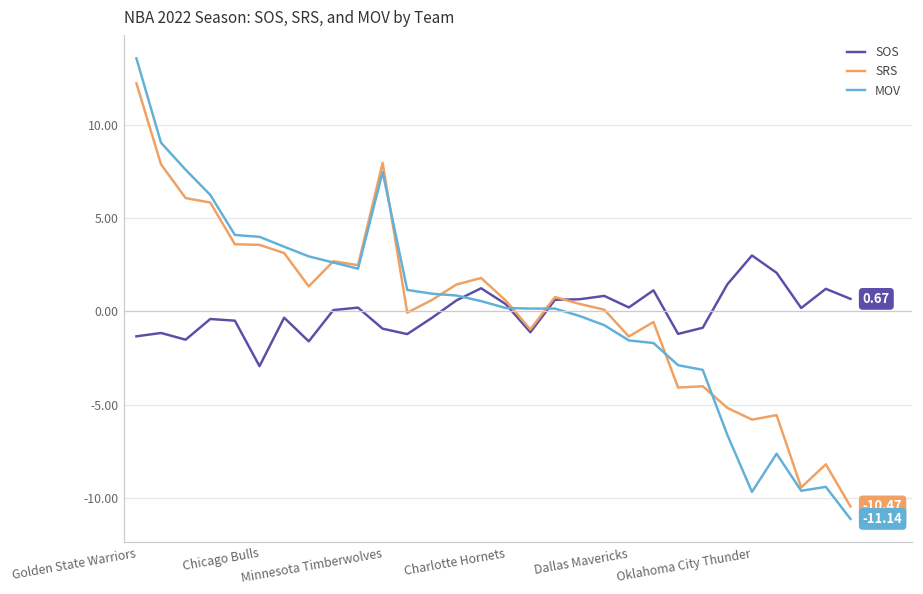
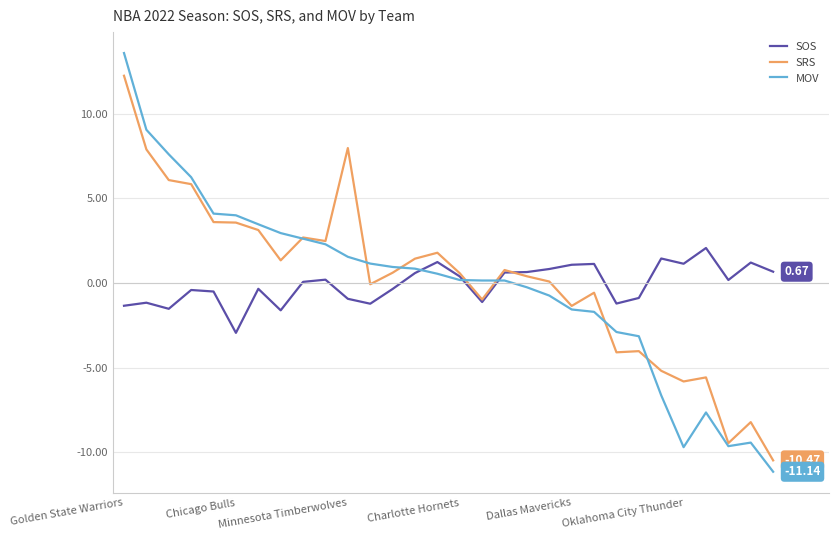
MOV, Minnesota Timberwolves: 7.5 -> 1.6
SOS, Dallas Mavericks: 0.2 -> 1.1
SOS, Oklahoma City Thunder: 3.0 -> 1.1
